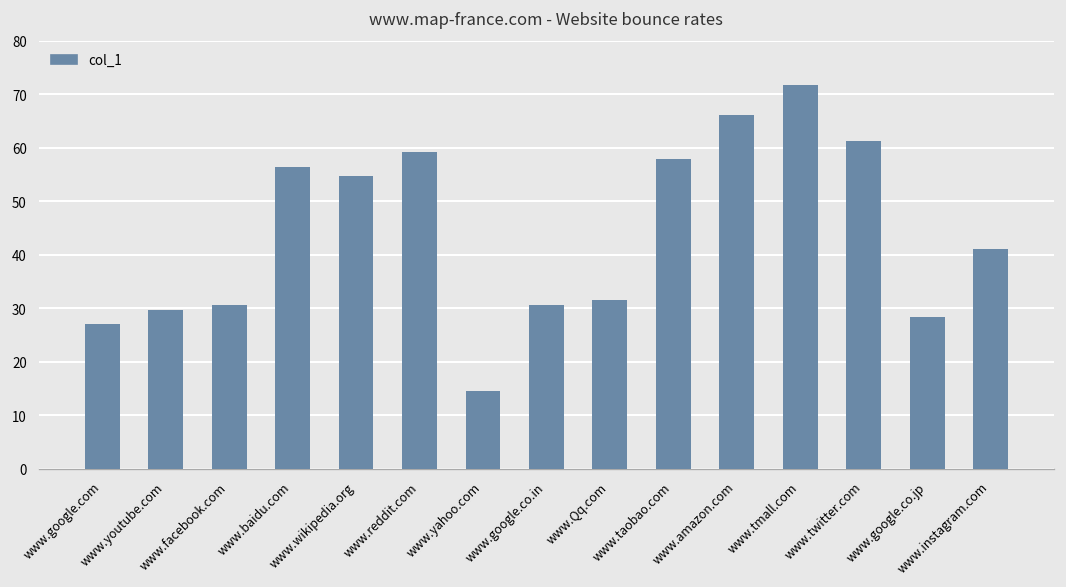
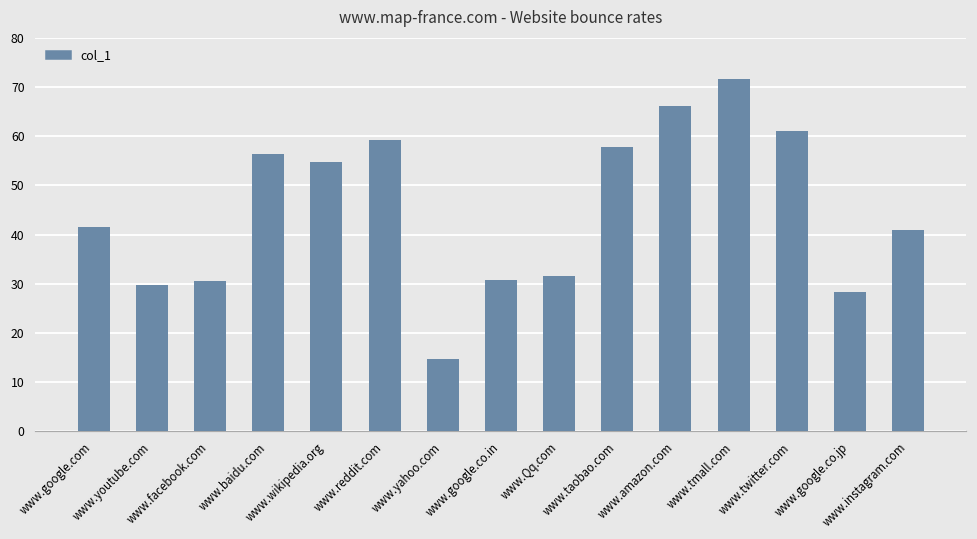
www.google.com: 27 -> 42
